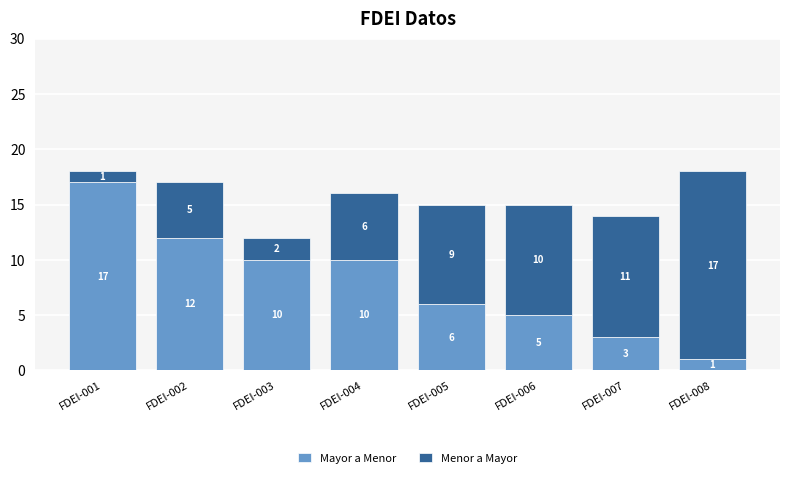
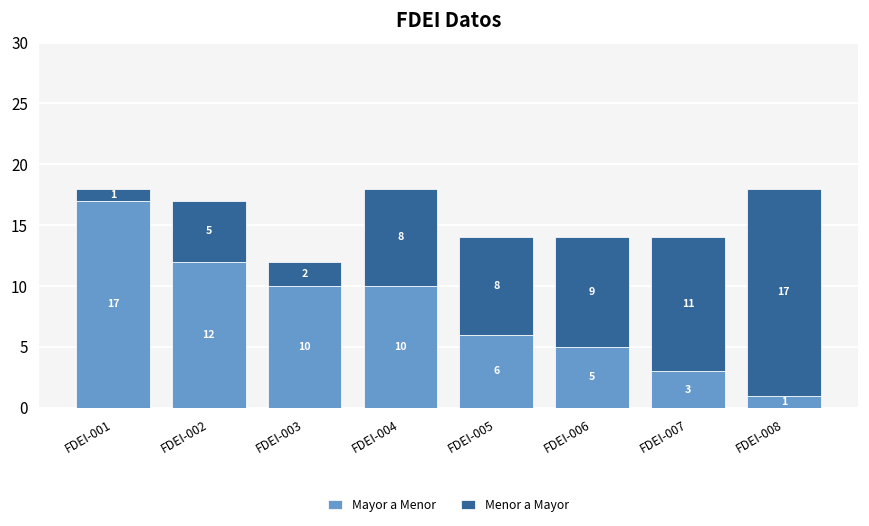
Menor a Mayor, FDEI-004: 6 -> 8
Menor a Mayor, FDEI-005: 9 -> 8
Menor a Mayor, FDEI-006: 10 -> 9
